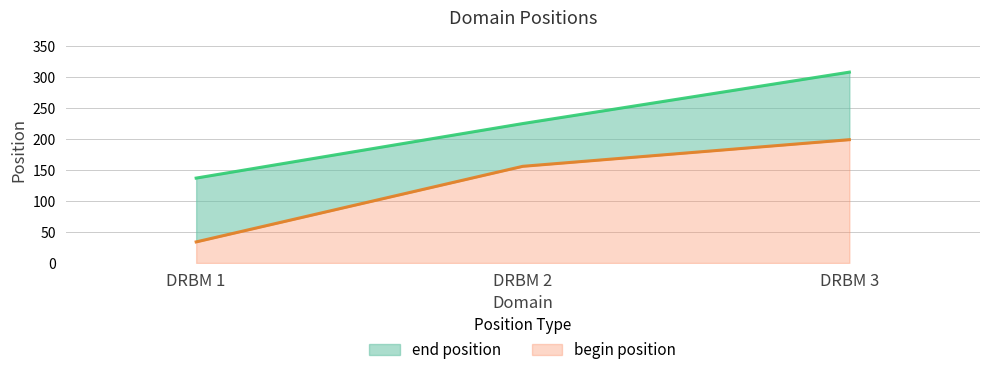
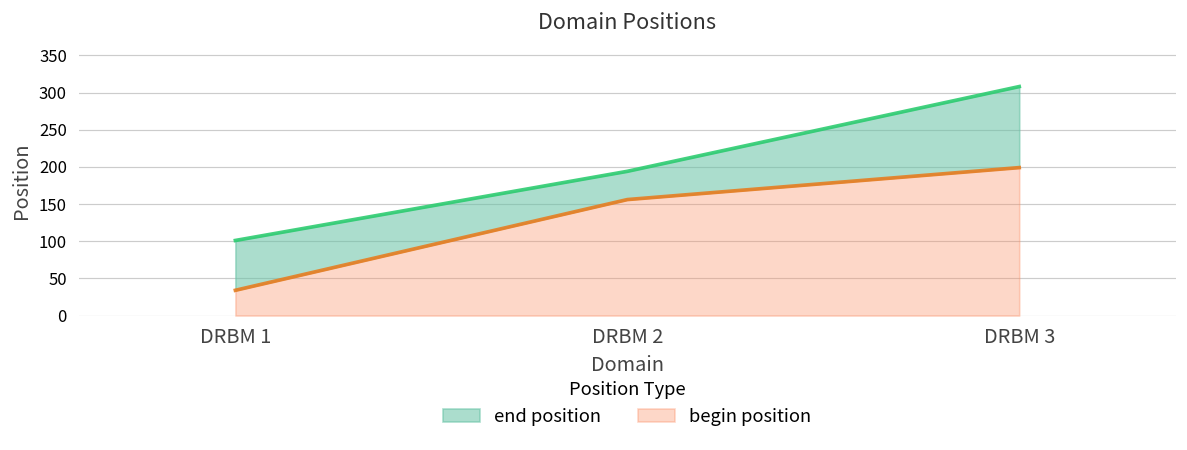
end position, DRBM 1: 140 -> 100
end position, DRBM 2: 230 -> 190
